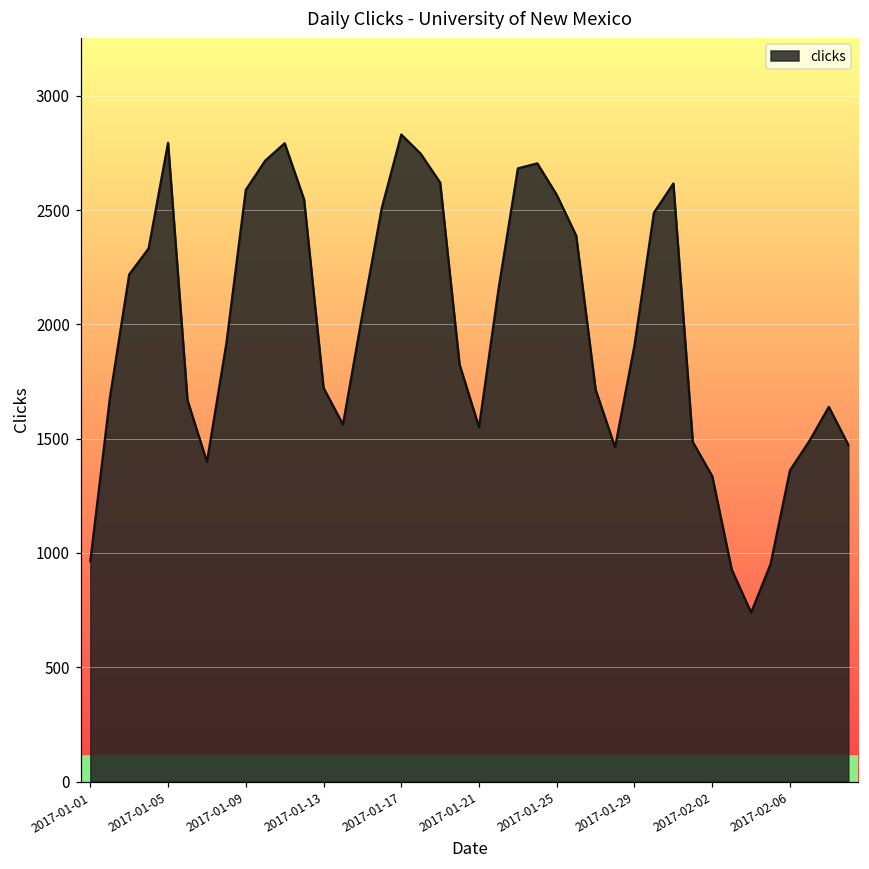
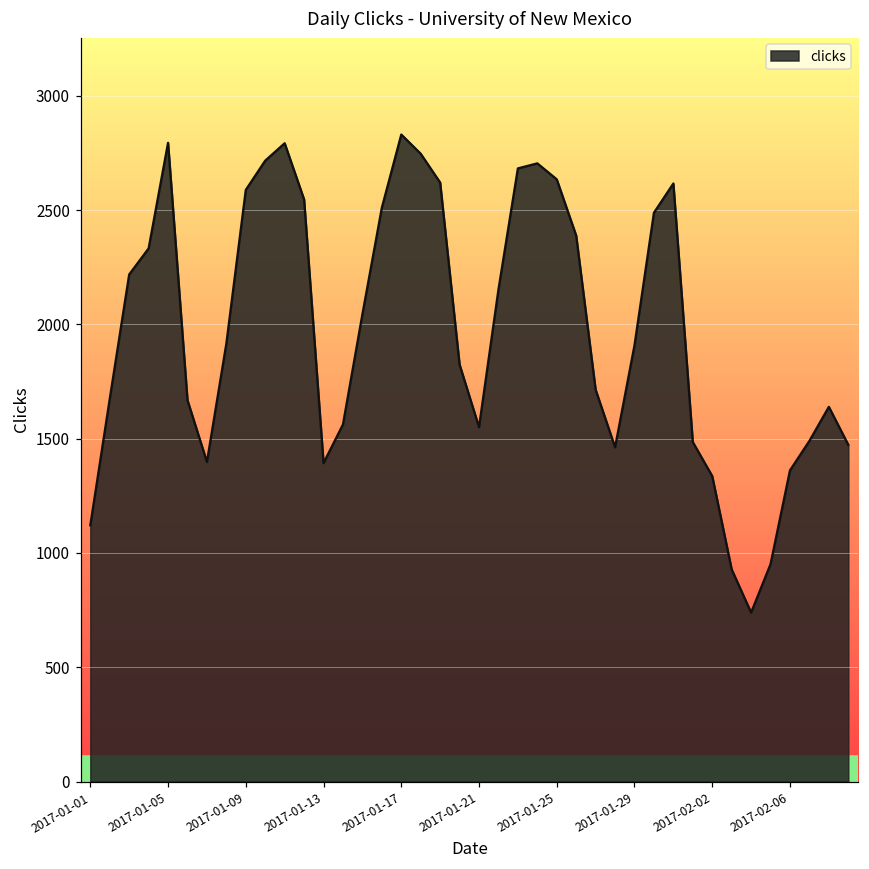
2017-01-01: 960 -> 1120
2017-01-13: 1720 -> 1390
2017-01-25: 2570 -> 2630
